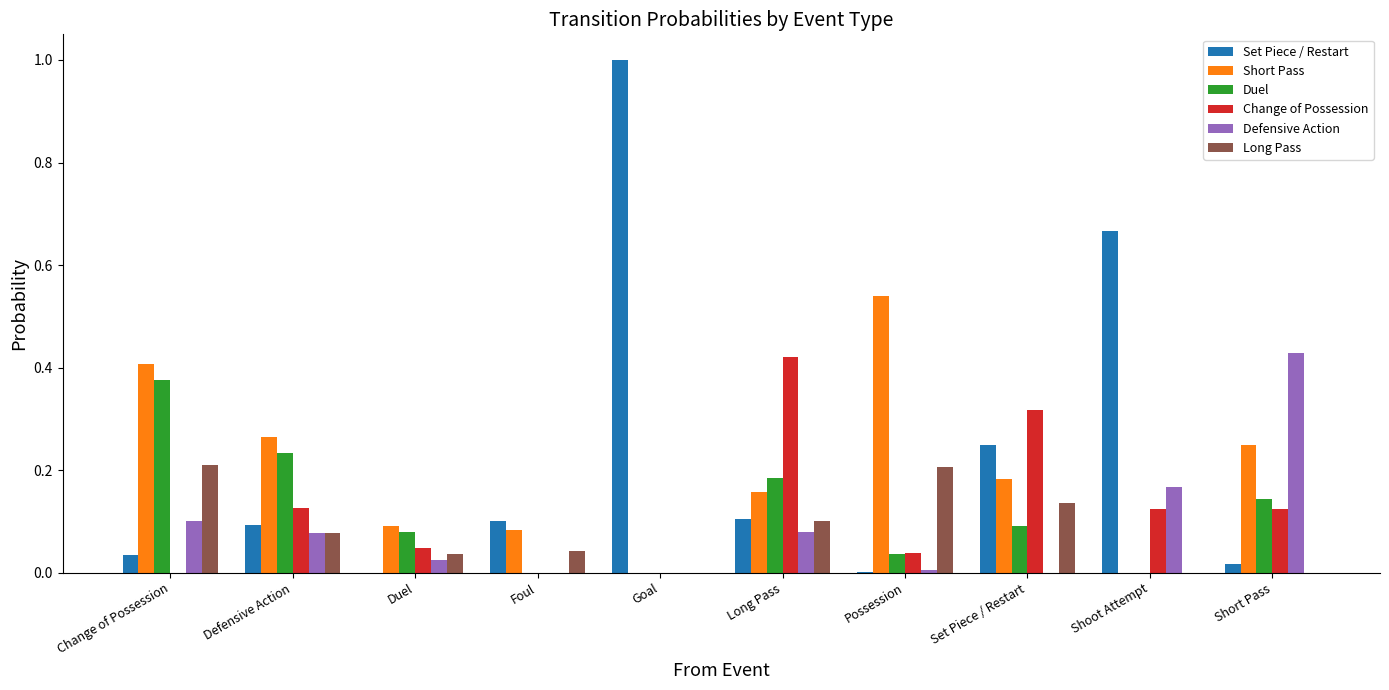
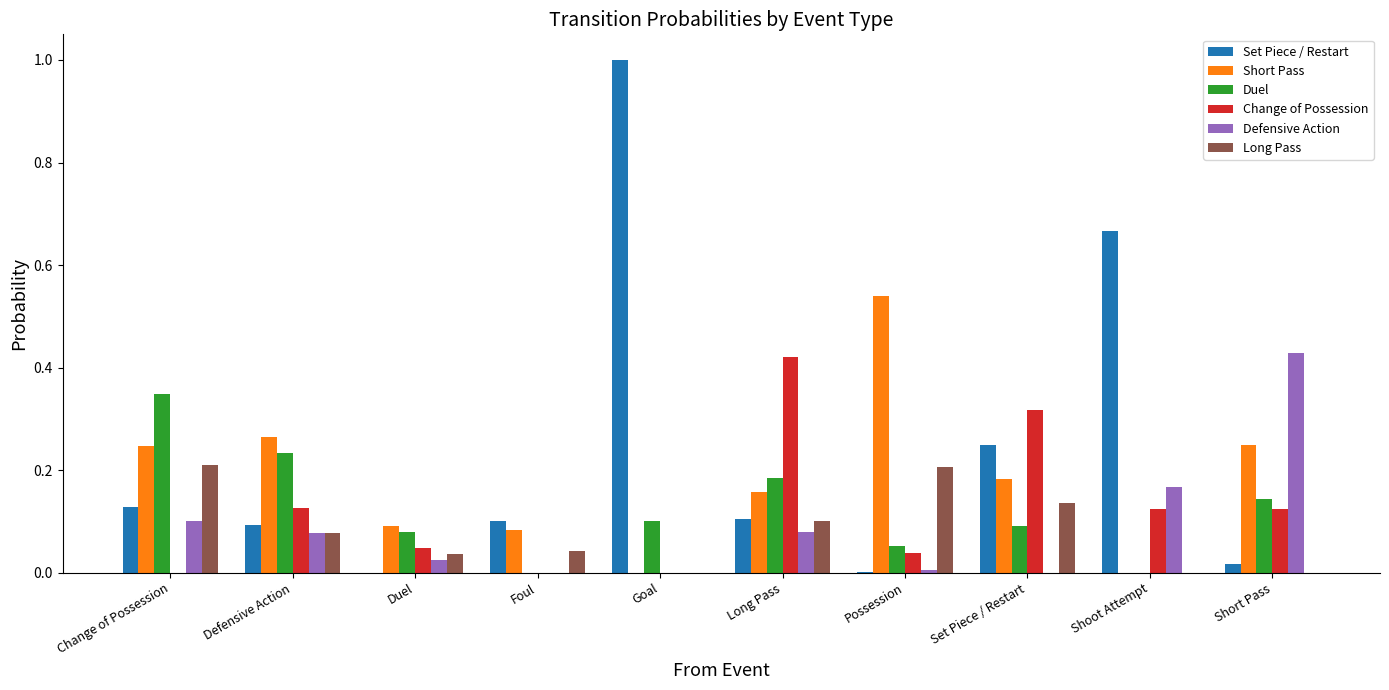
Set Piece / Restart, Change of Possession: 0.03 -> 0.13
Short Pass, Change of Possession: 0.41 -> 0.25
Duel, Change of Possession: 0.38 -> 0.35
Duel, Goal: 0.0 -> 0.1
Duel, Possession: 0.04 -> 0.05
